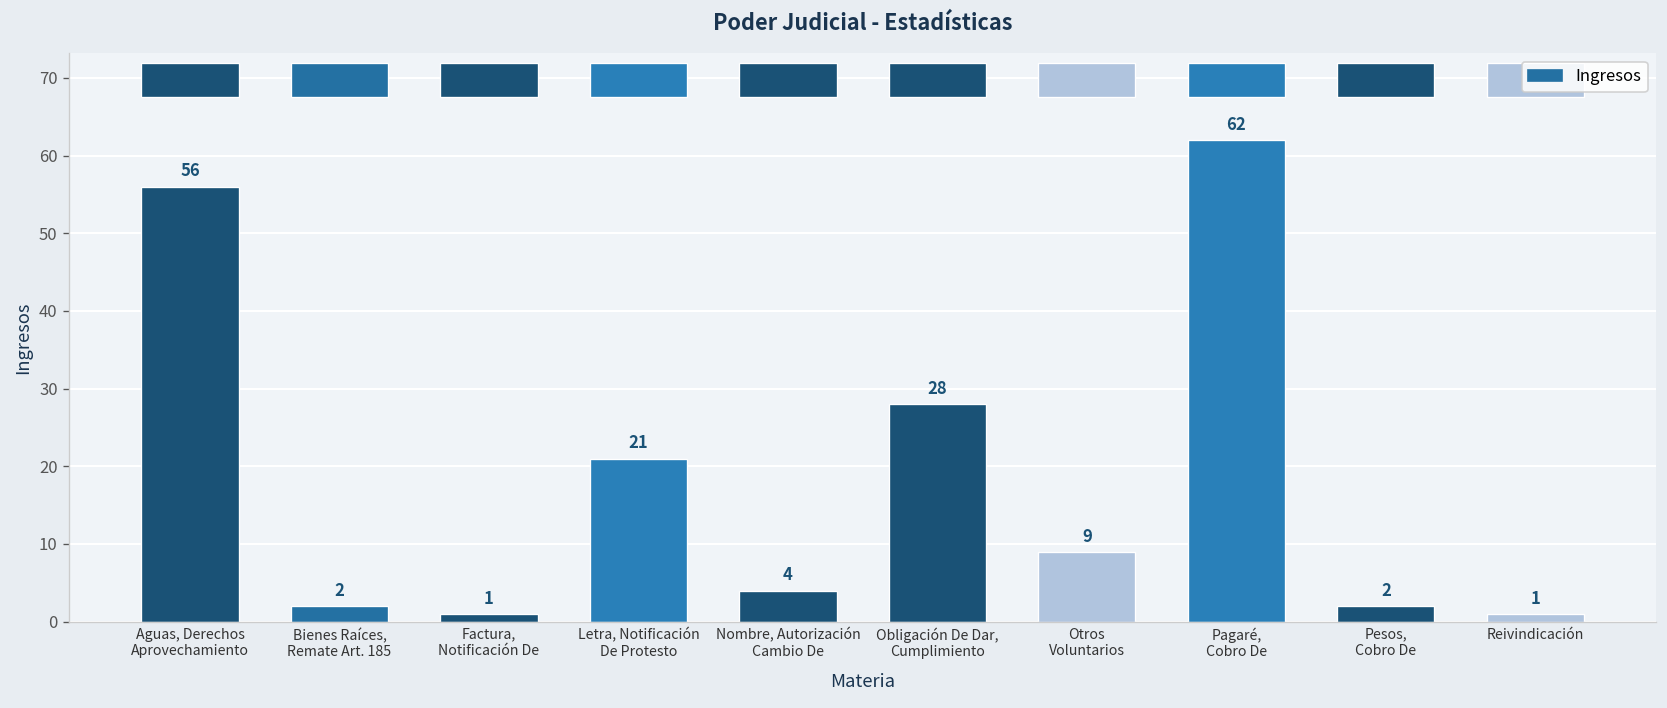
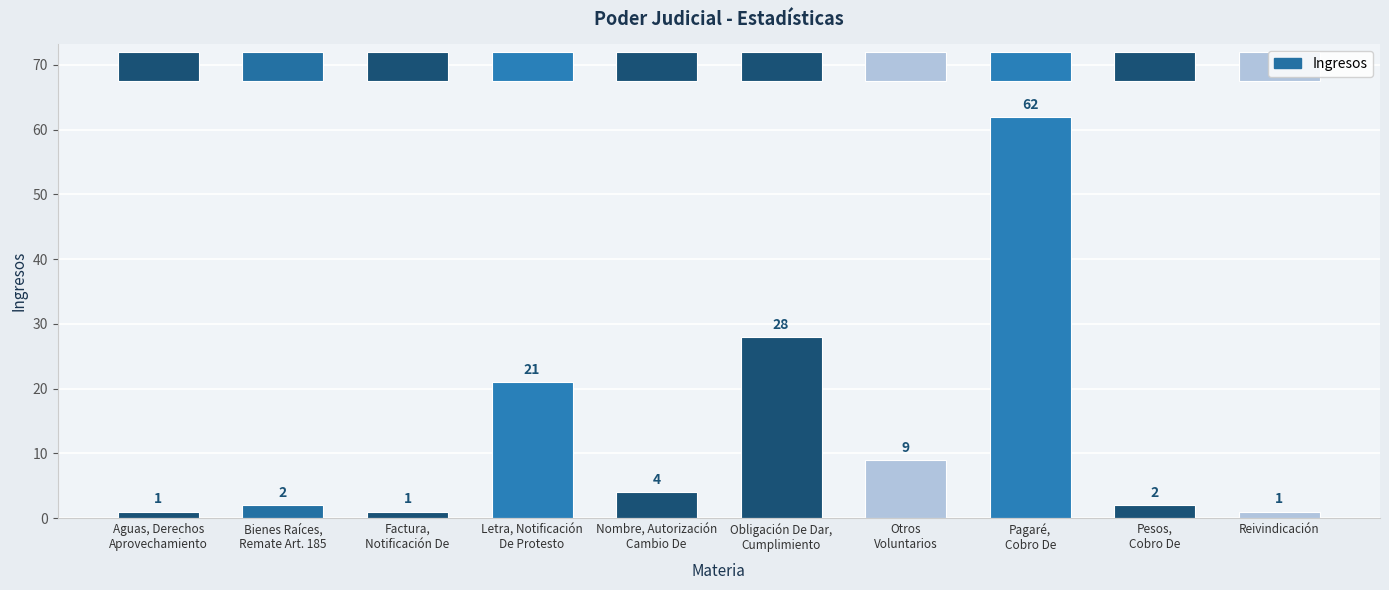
Aguas, Derechos Aprovechamiento: 56 -> 1
